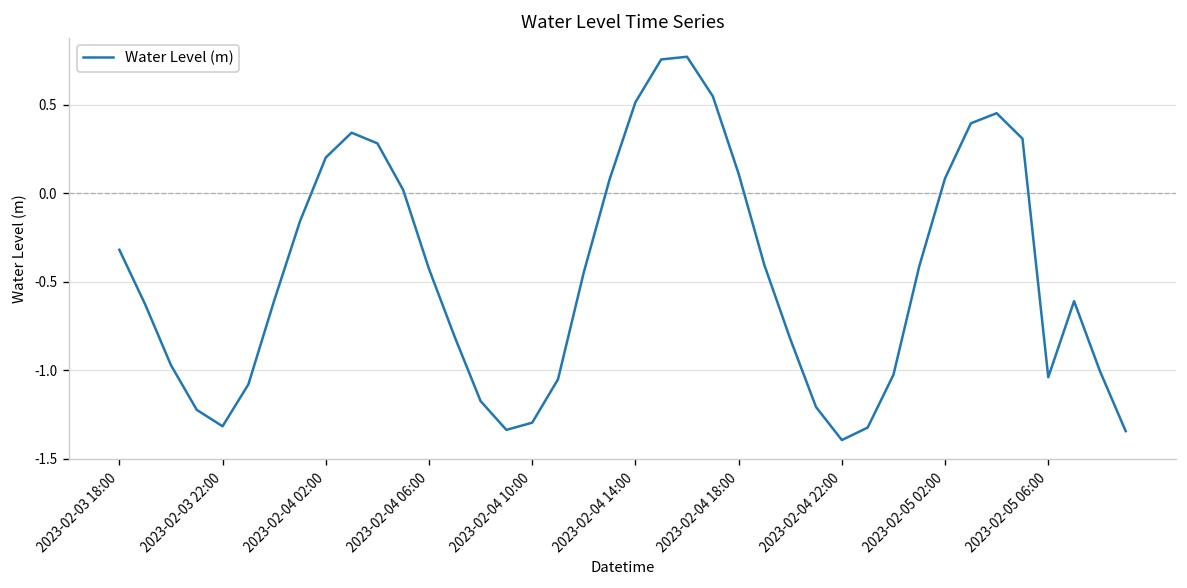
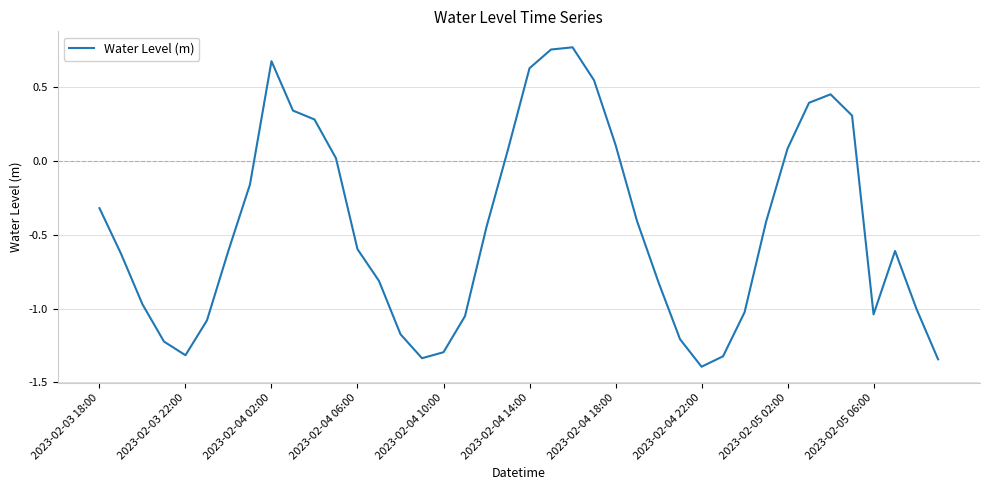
2023-02-04 02:00: 0.20 -> 0.68
2023-02-04 06:00: -0.43 -> -0.60
2023-02-04 14:00: 0.51 -> 0.63
